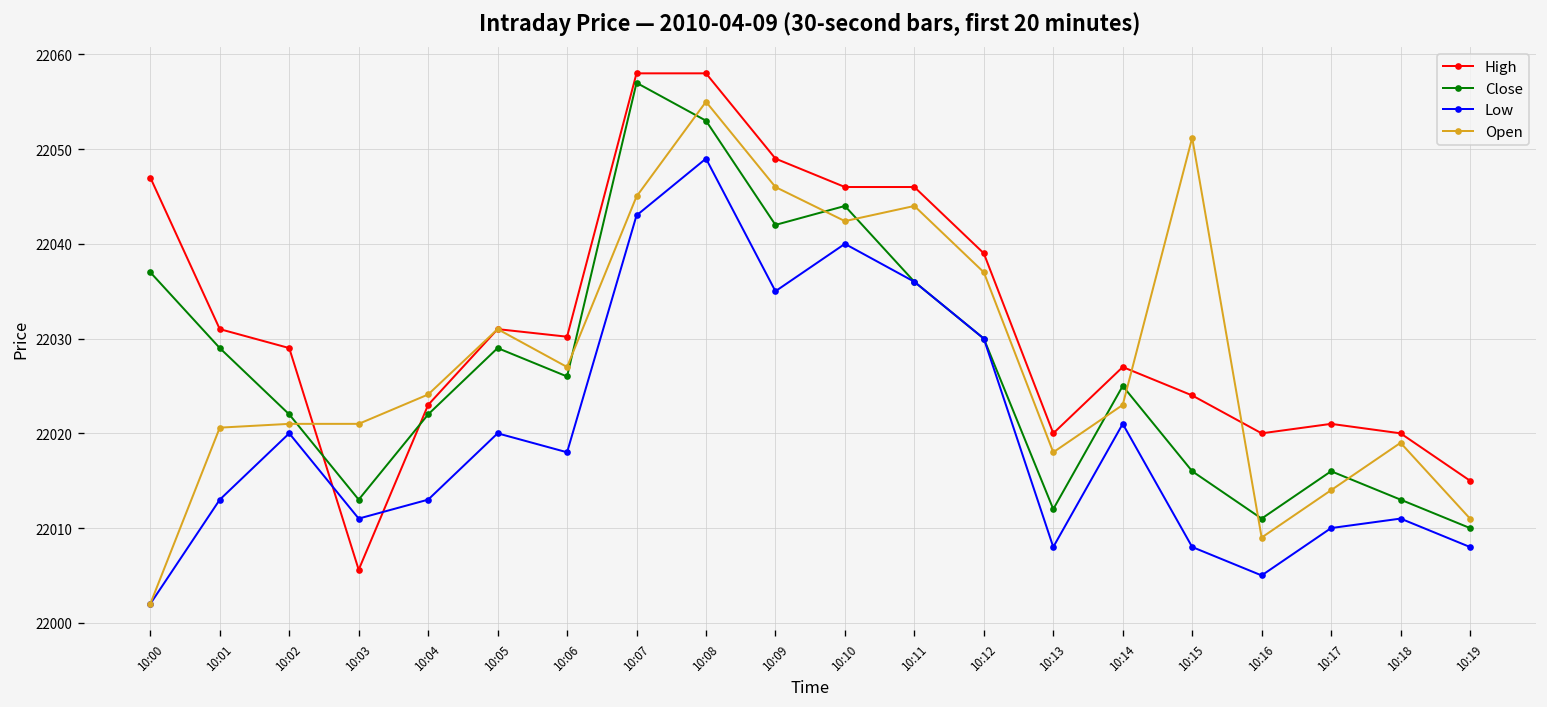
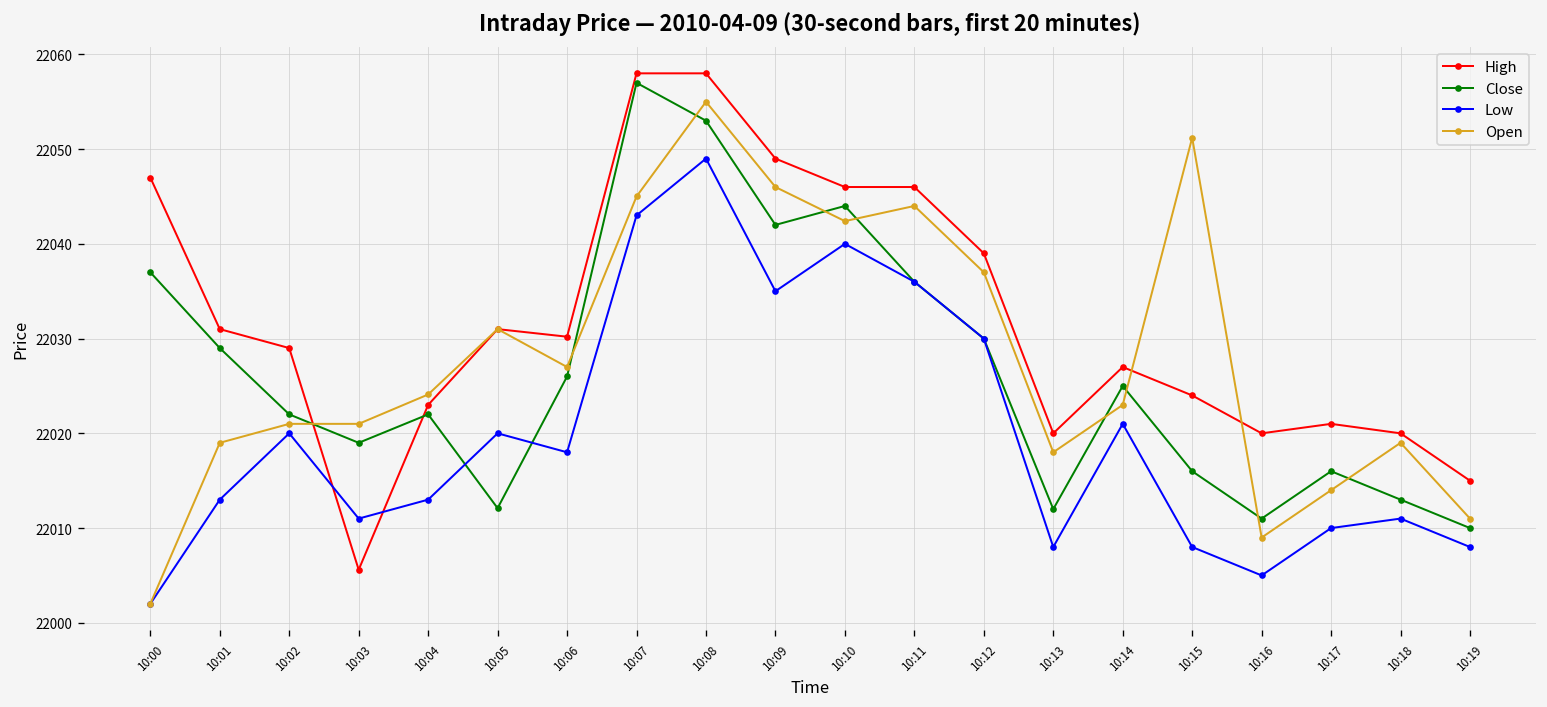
Open, 10:01: 22021 -> 22019
Close, 10:03: 22013 -> 22019
Close, 10:05: 22029 -> 22012
